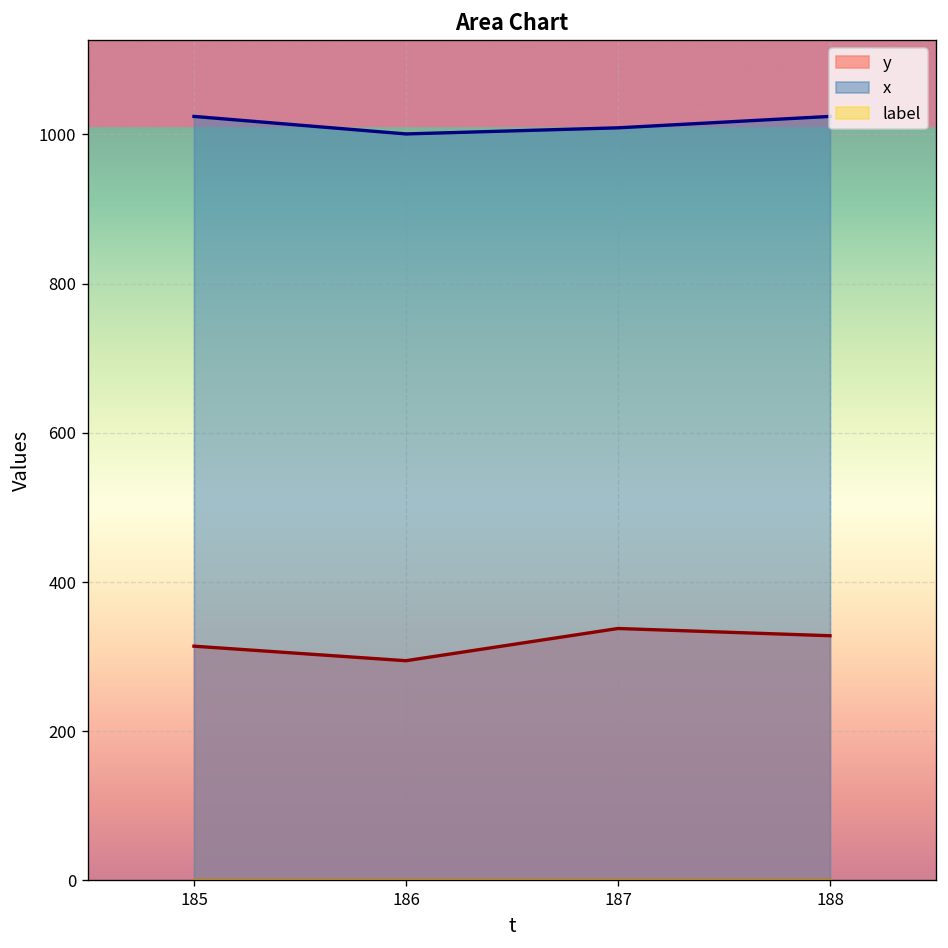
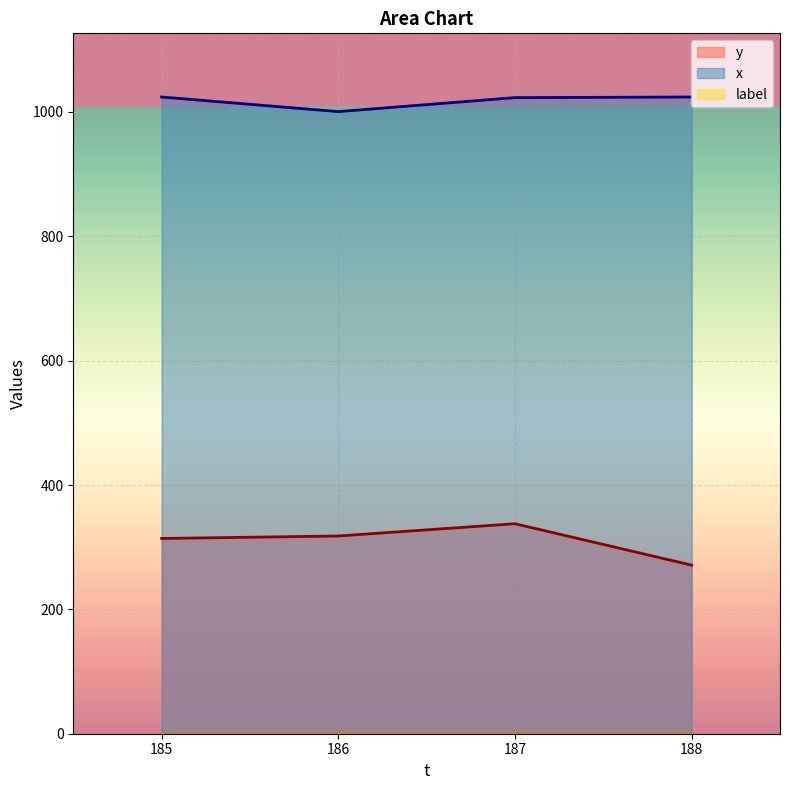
y, 186: 290 -> 320
x, 187: 1010 -> 1020
y, 188: 330 -> 270
